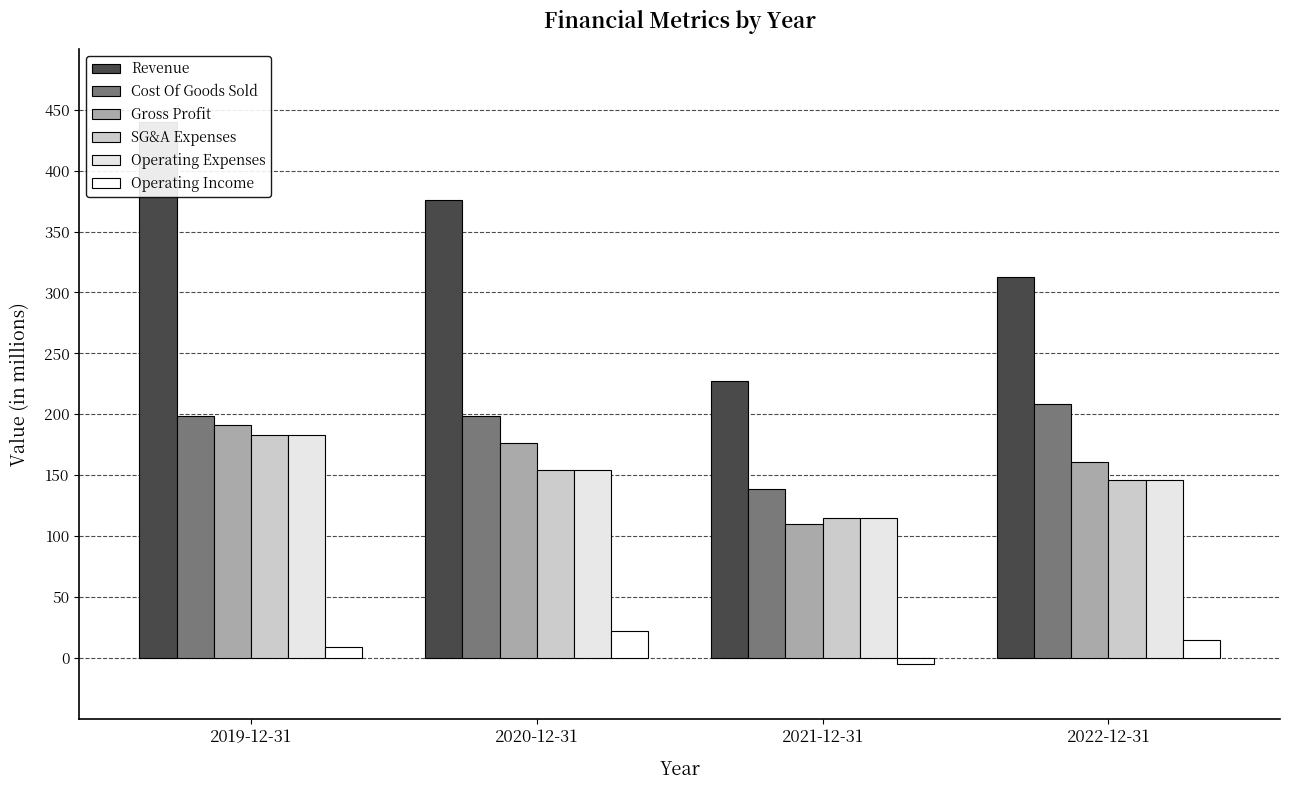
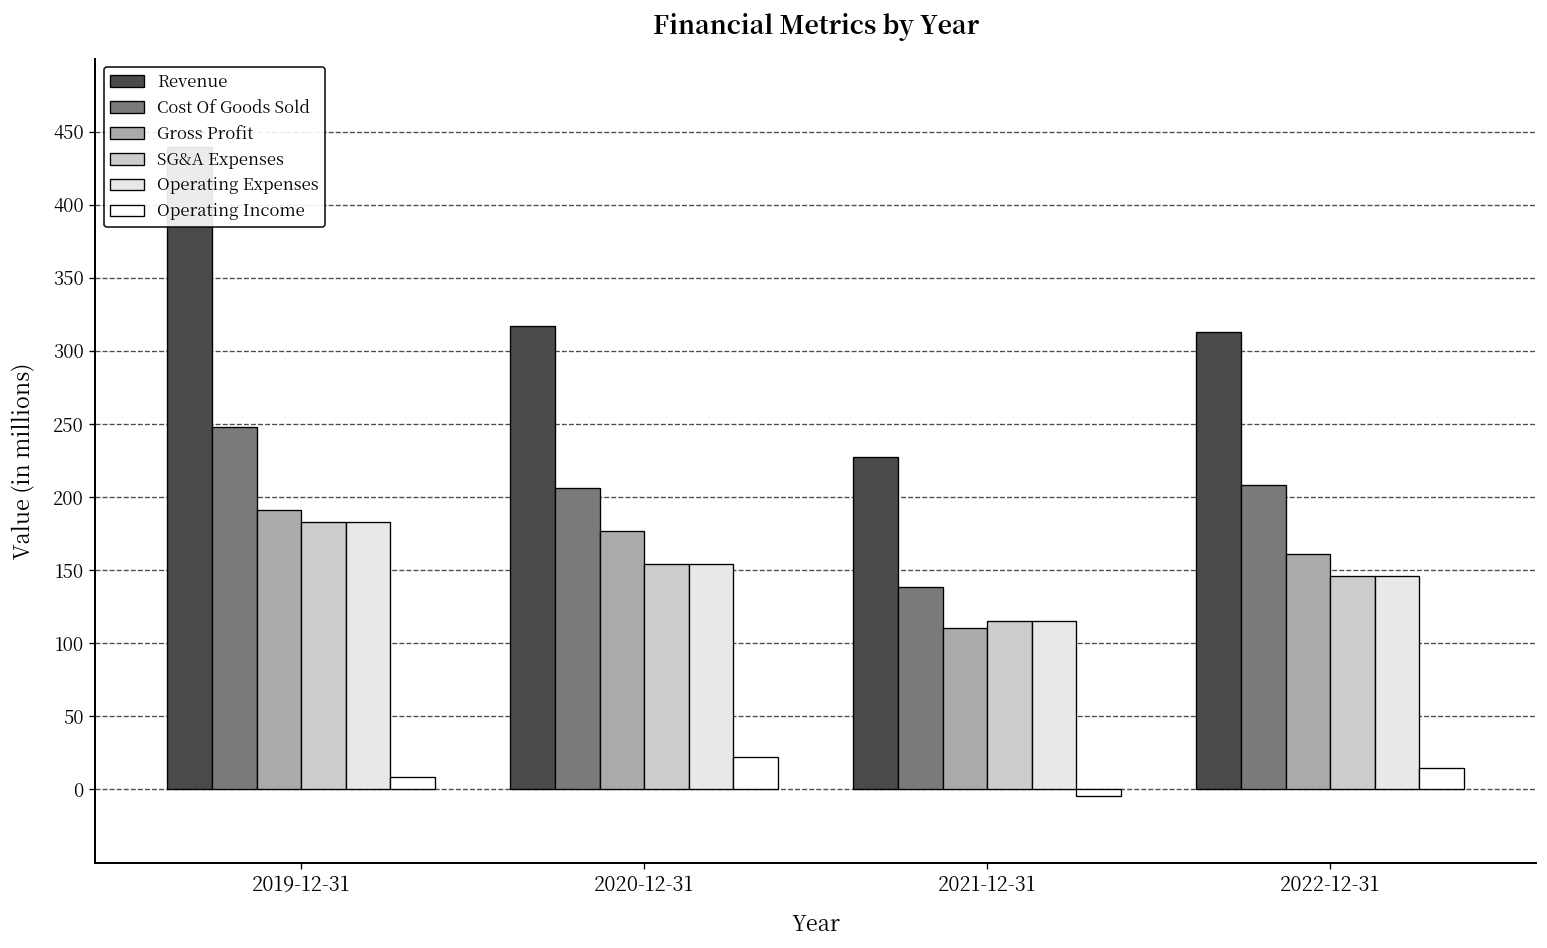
Cost Of Goods Sold, 2019-12-31: 199 -> 248
Revenue, 2020-12-31: 376 -> 317
Cost Of Goods Sold, 2020-12-31: 199 -> 206
